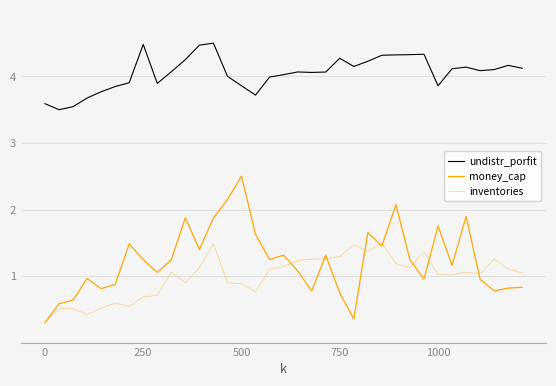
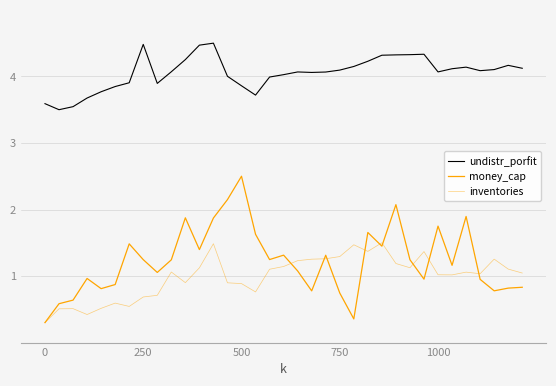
undistr_porfit, 750: 4.3 -> 4.1
undistr_porfit, 1000: 3.9 -> 4.1
